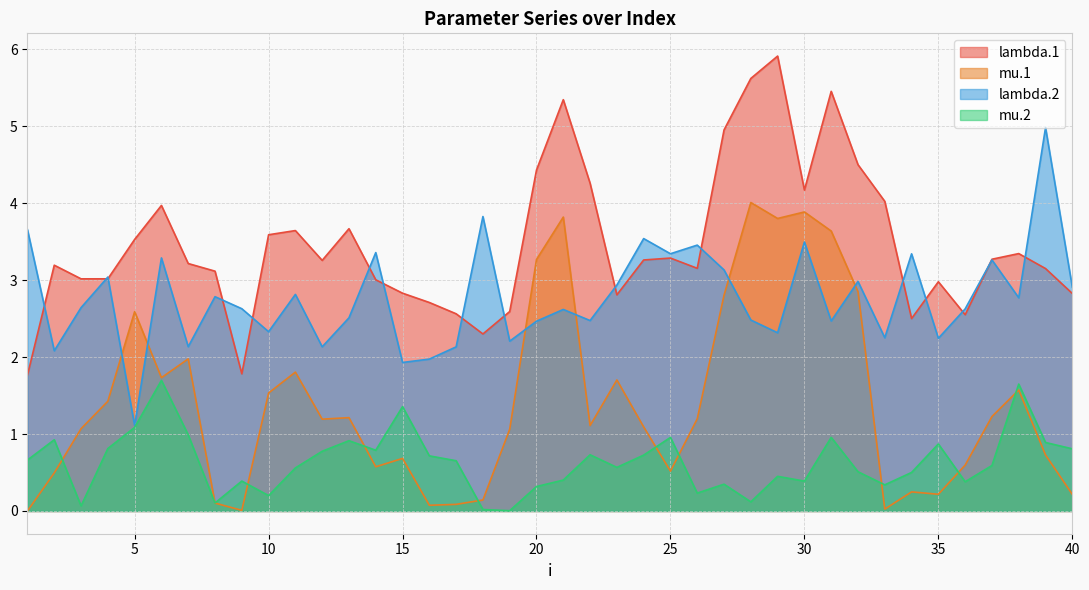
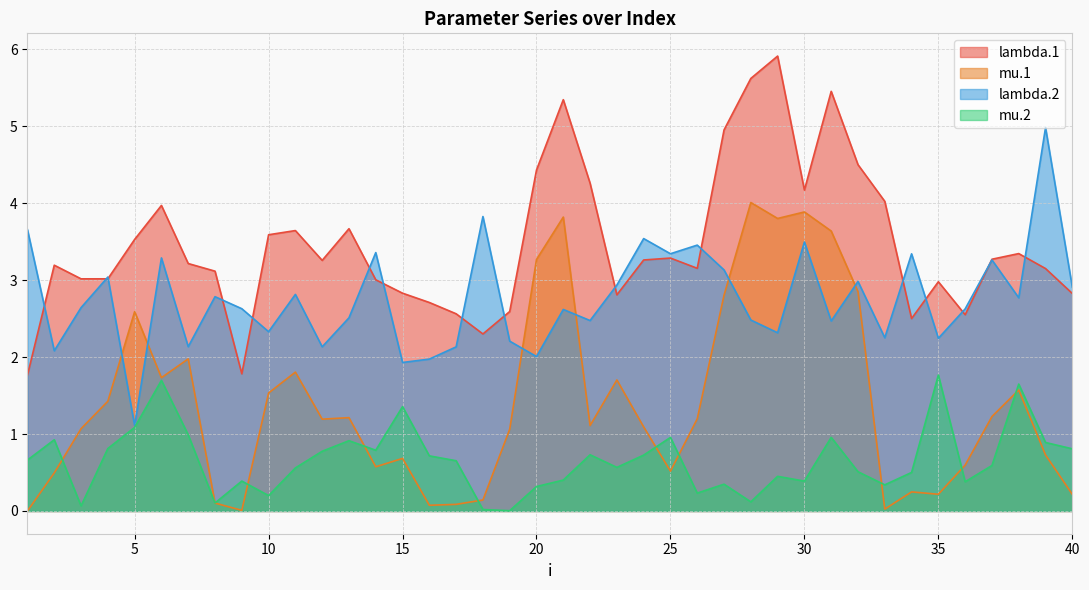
lambda.2, 20: 2.5 -> 2.0
mu.2, 35: 0.9 -> 1.8
